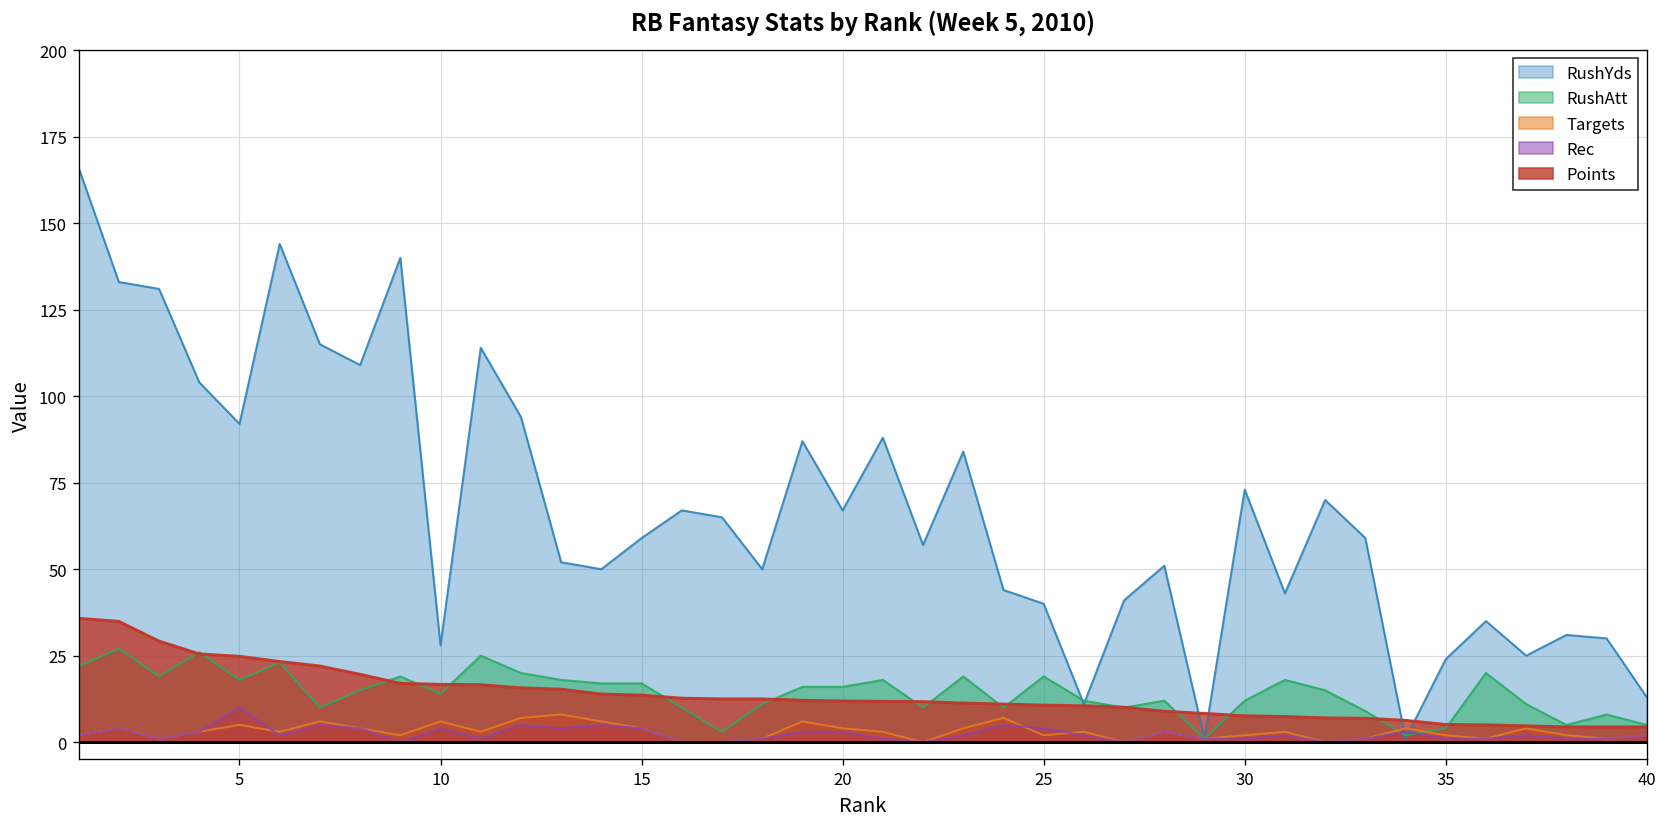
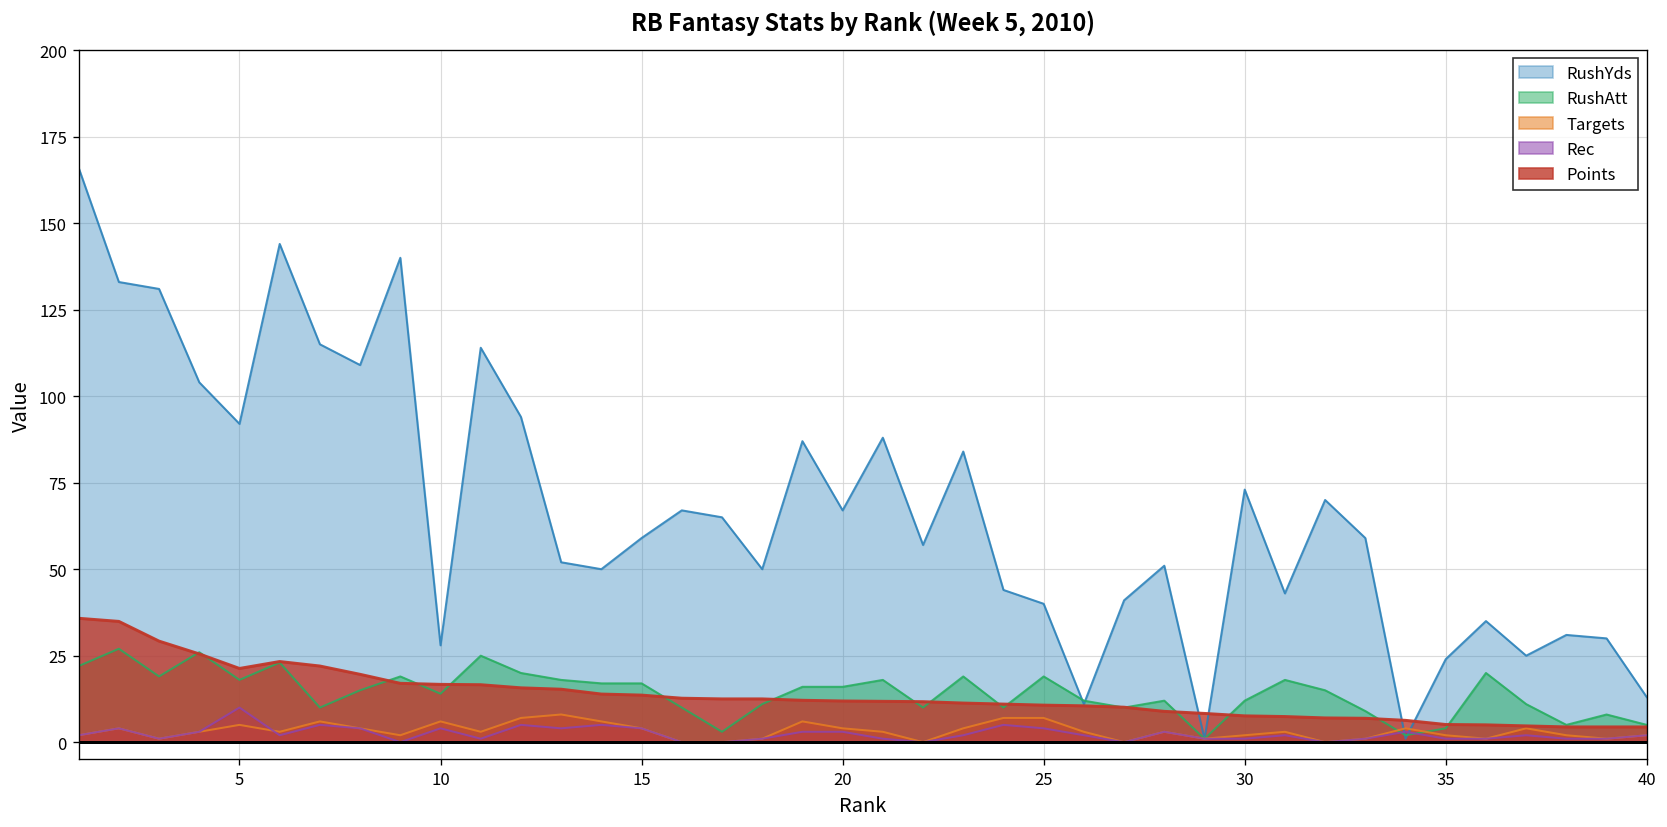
Points, 5: 25 -> 21
Targets, 25: 2 -> 7
